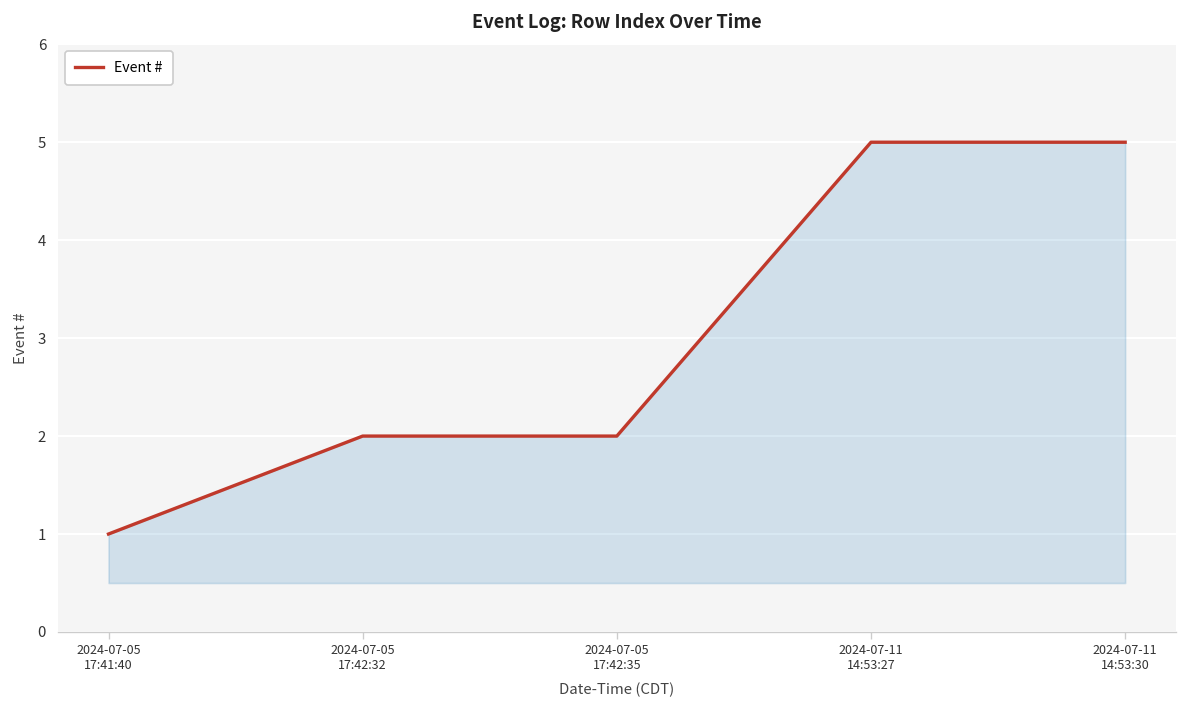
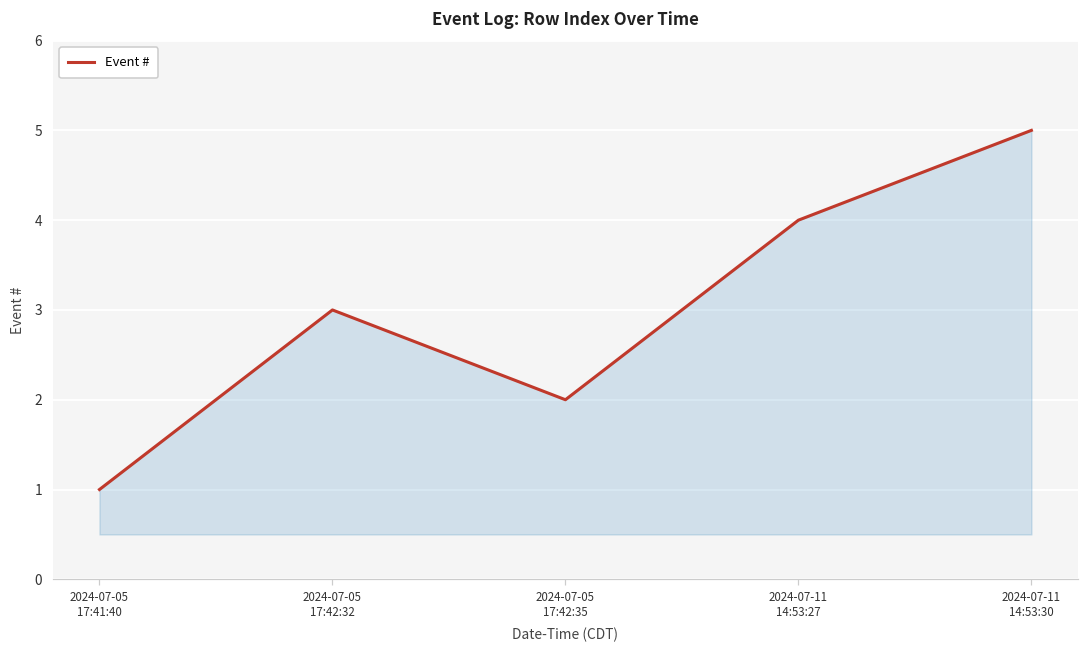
2024-07-05 17:42:32: 2 -> 3
2024-07-11 14:53:27: 5 -> 4
